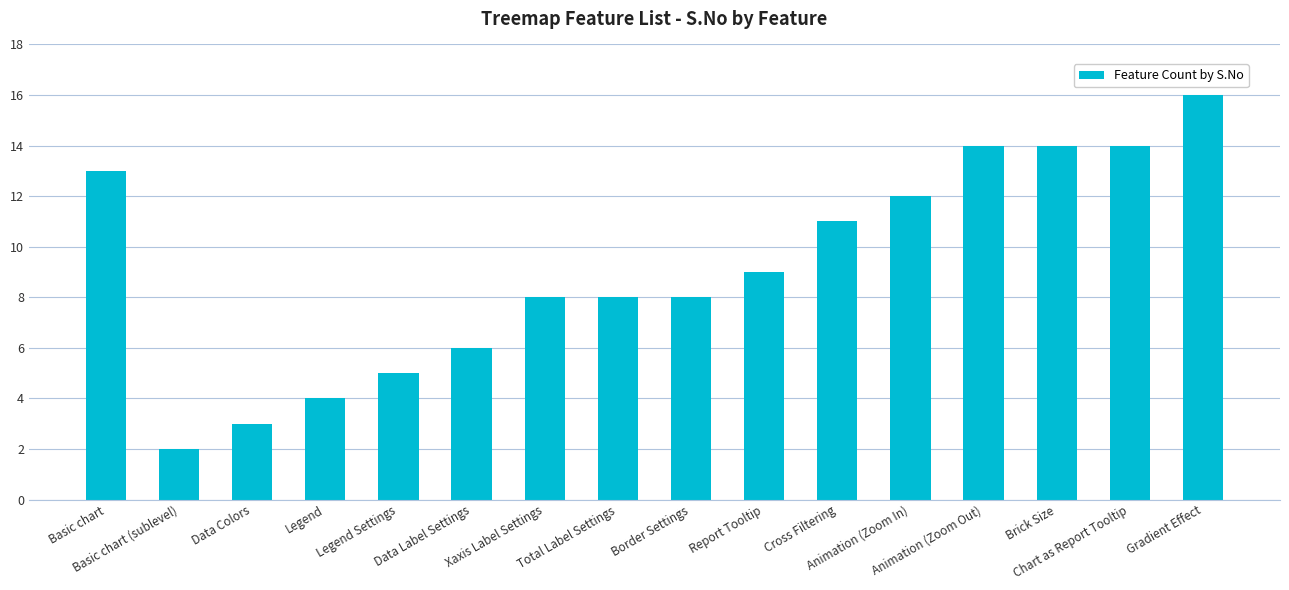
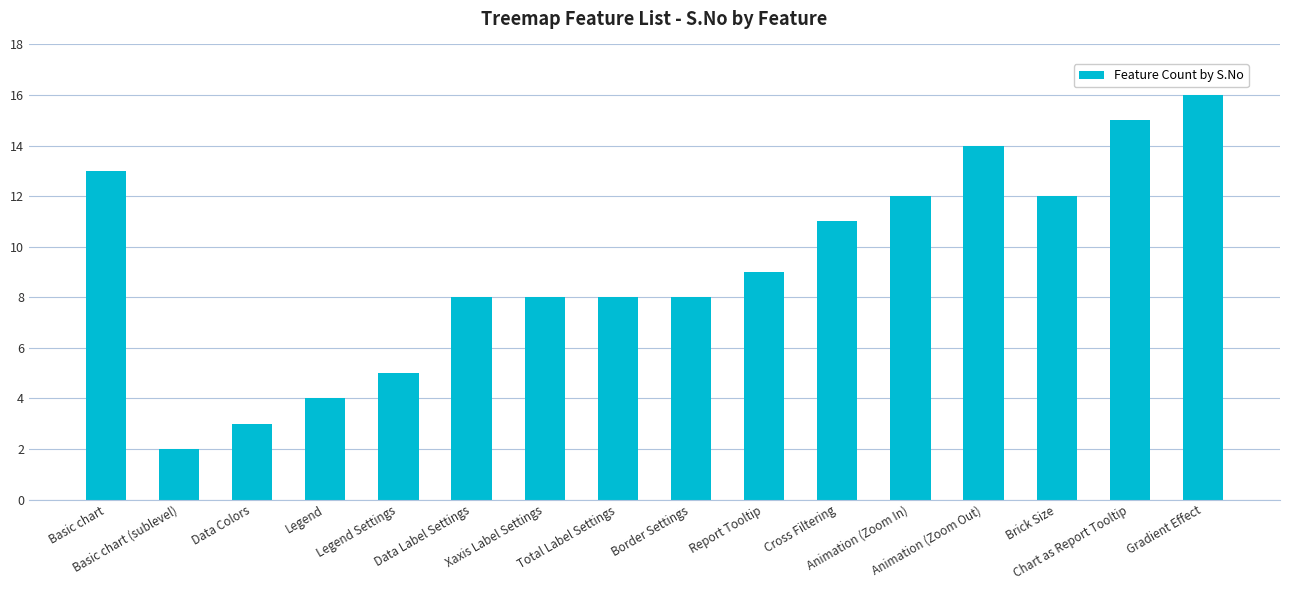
Data Label Settings: 6 -> 8
Brick Size: 14 -> 12
Chart as Report Tooltip: 14 -> 15
